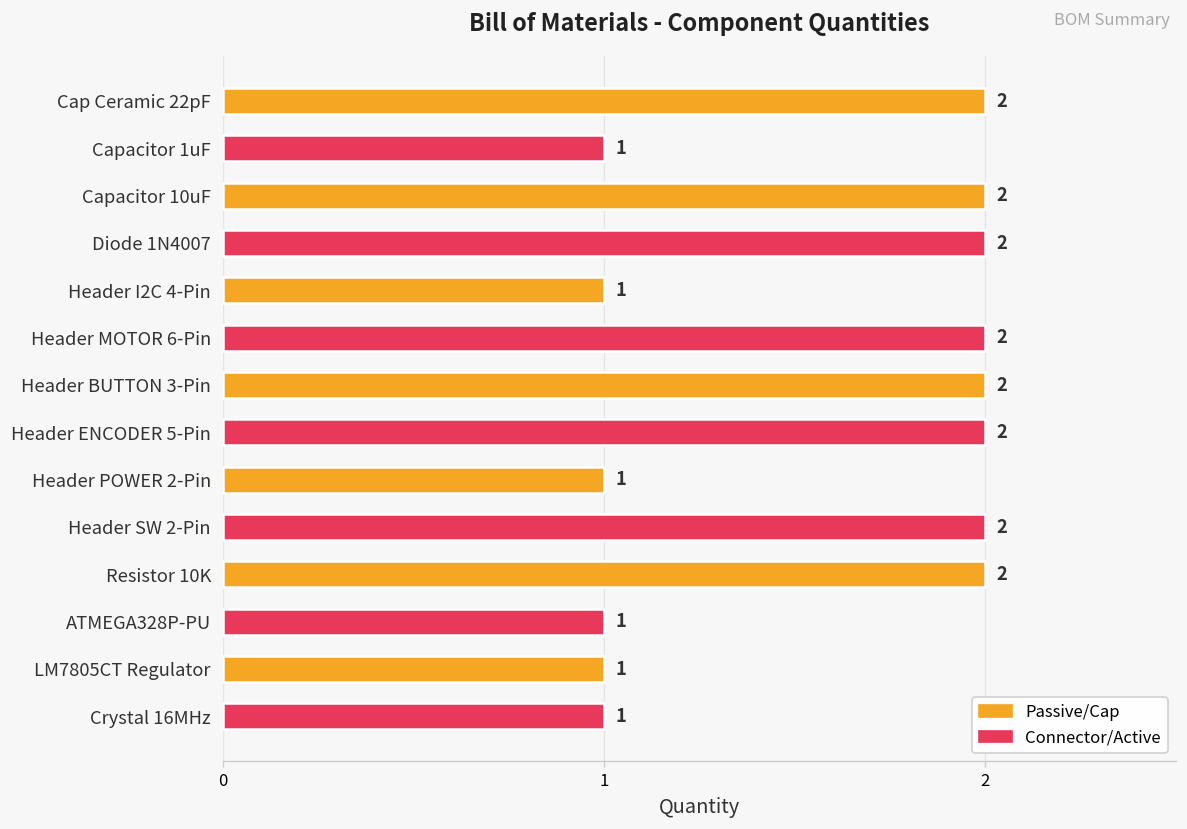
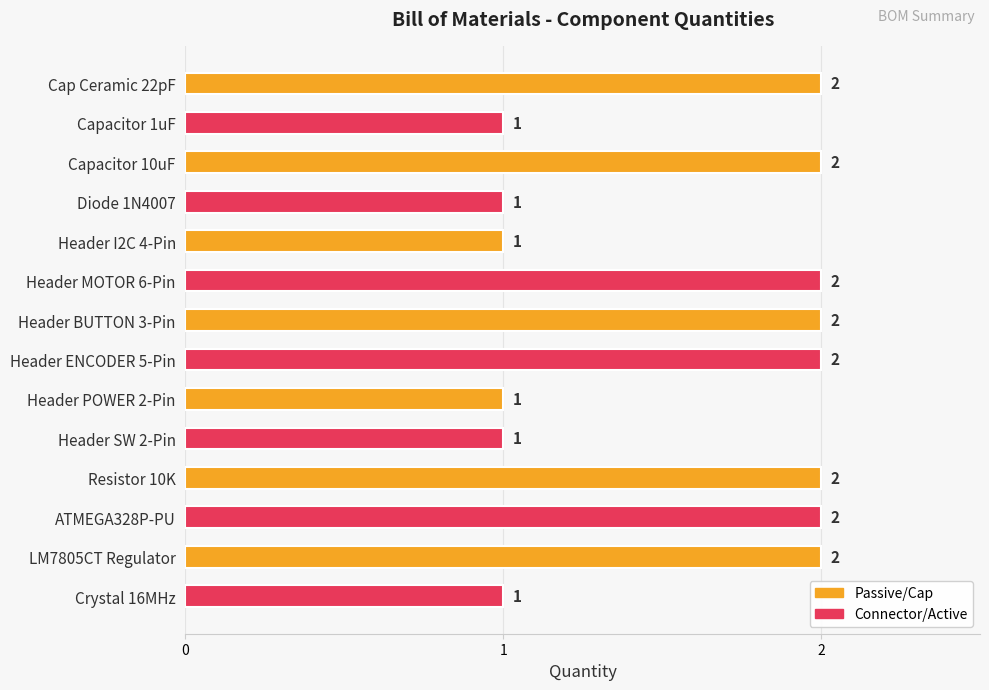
Diode 1N4007: 2 -> 1
Header SW 2-Pin: 2 -> 1
ATMEGA328P-PU: 1 -> 2
LM7805CT Regulator: 1 -> 2
